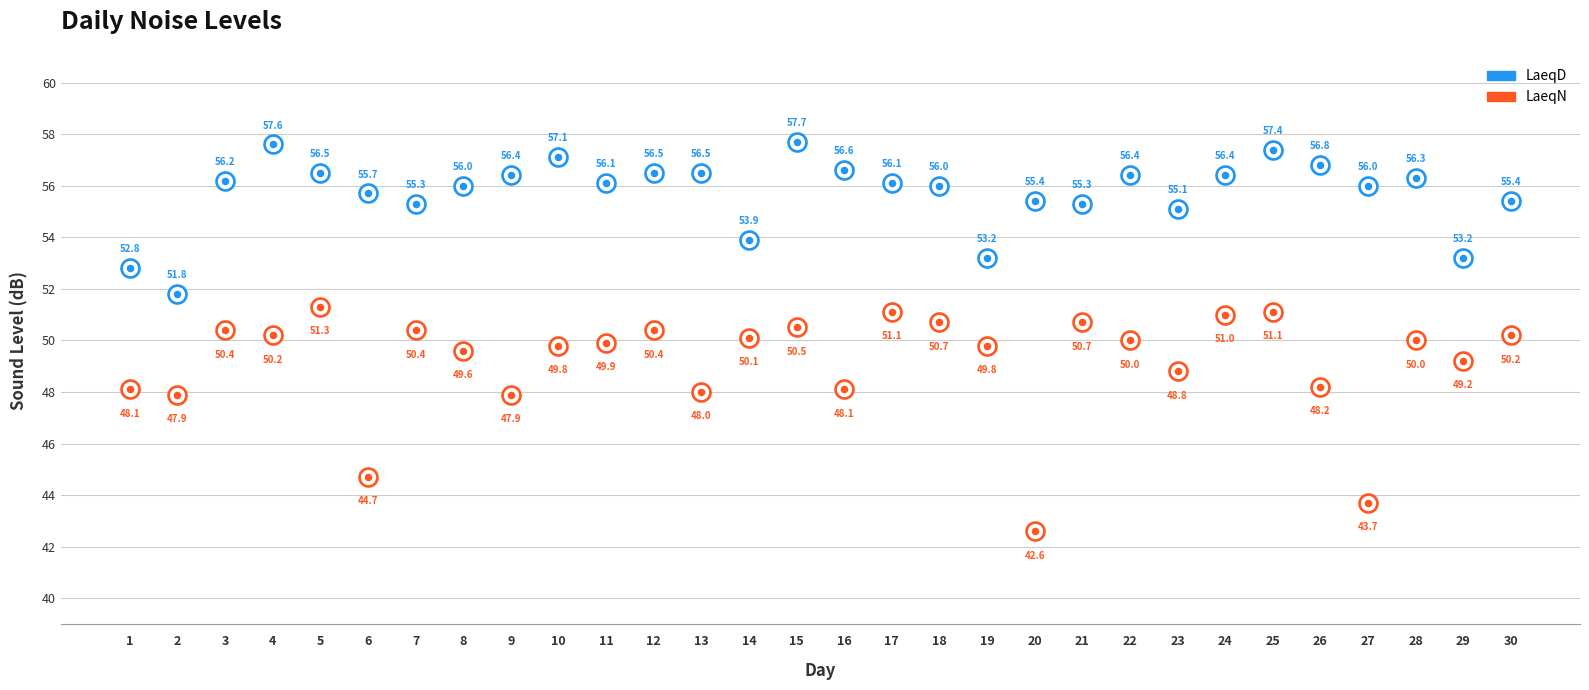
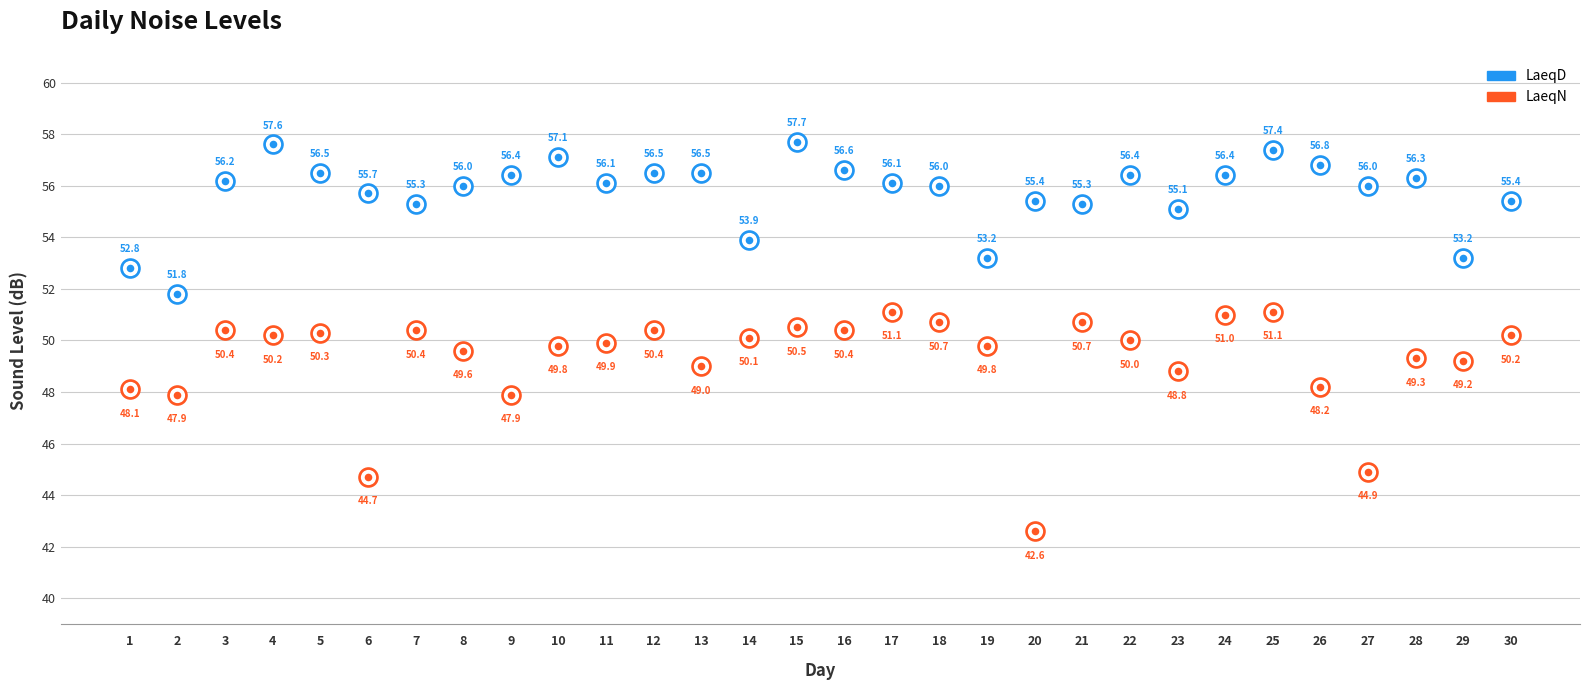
LaeqN, 5: 51.3 -> 50.3
LaeqN, 13: 48.0 -> 49.0
LaeqN, 16: 48.1 -> 50.4
LaeqN, 27: 43.7 -> 44.9
LaeqN, 28: 50.0 -> 49.3
